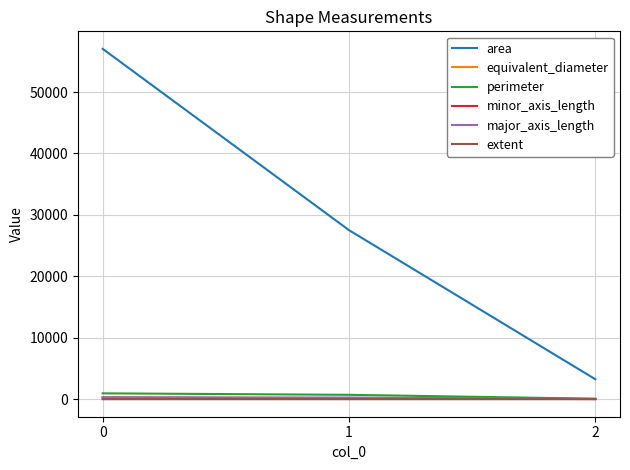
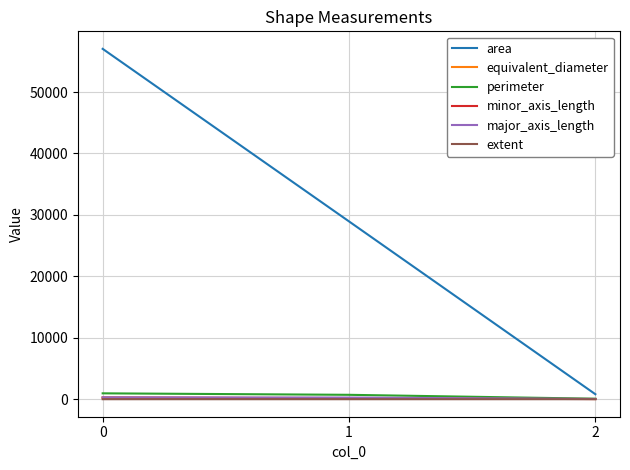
area, 1: 28000 -> 29000
area, 2: 3000 -> 1000
